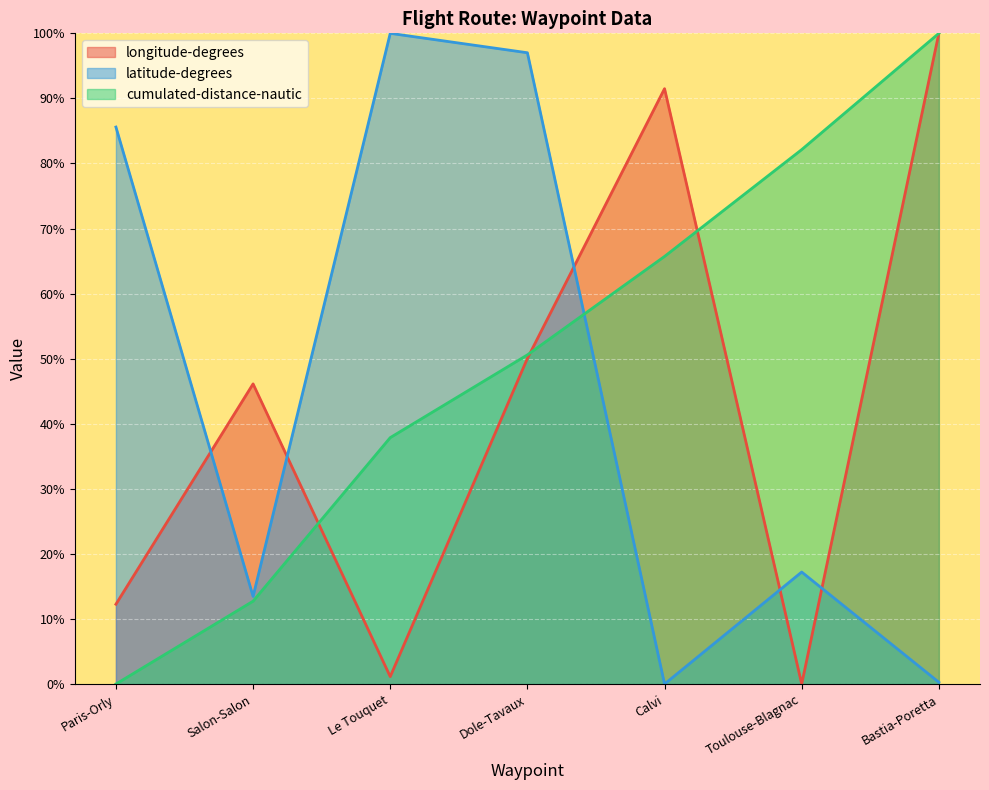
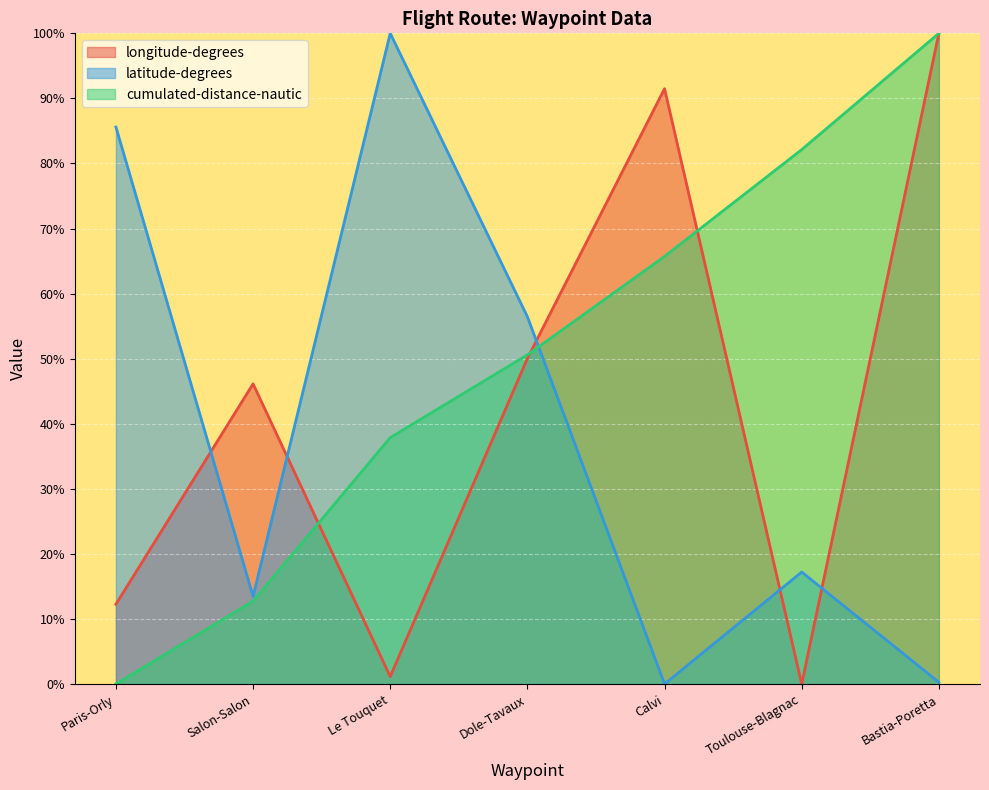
latitude-degrees, Dole-Tavaux: 97% -> 56%
